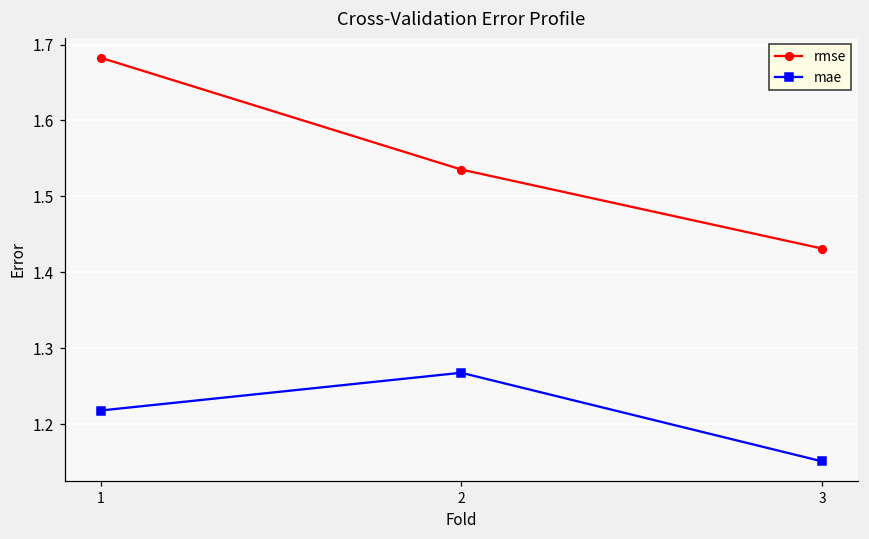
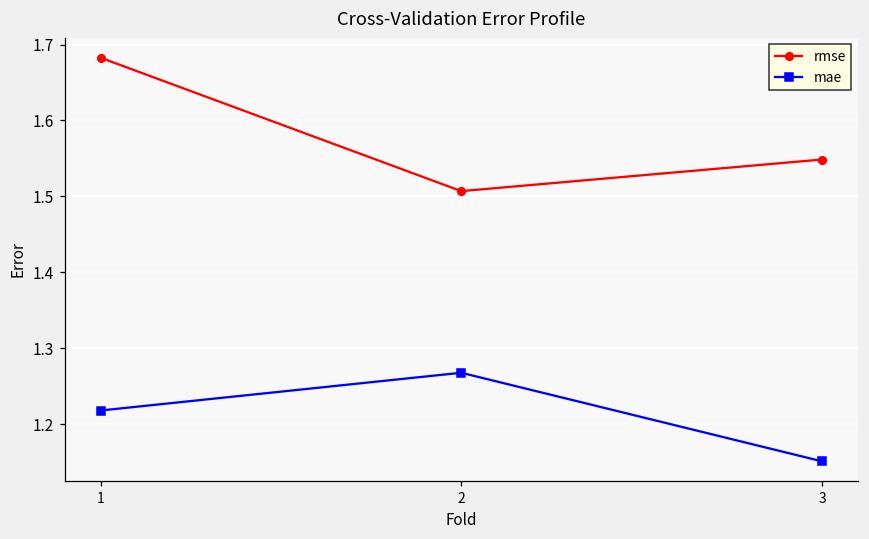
rmse, 2: 1.54 -> 1.51
rmse, 3: 1.43 -> 1.55
